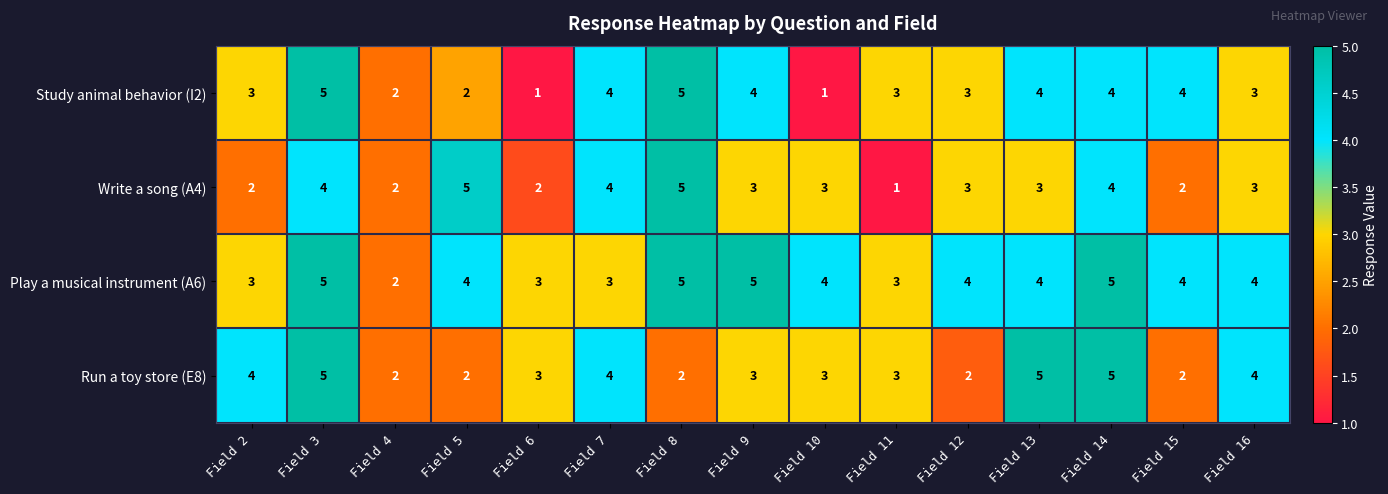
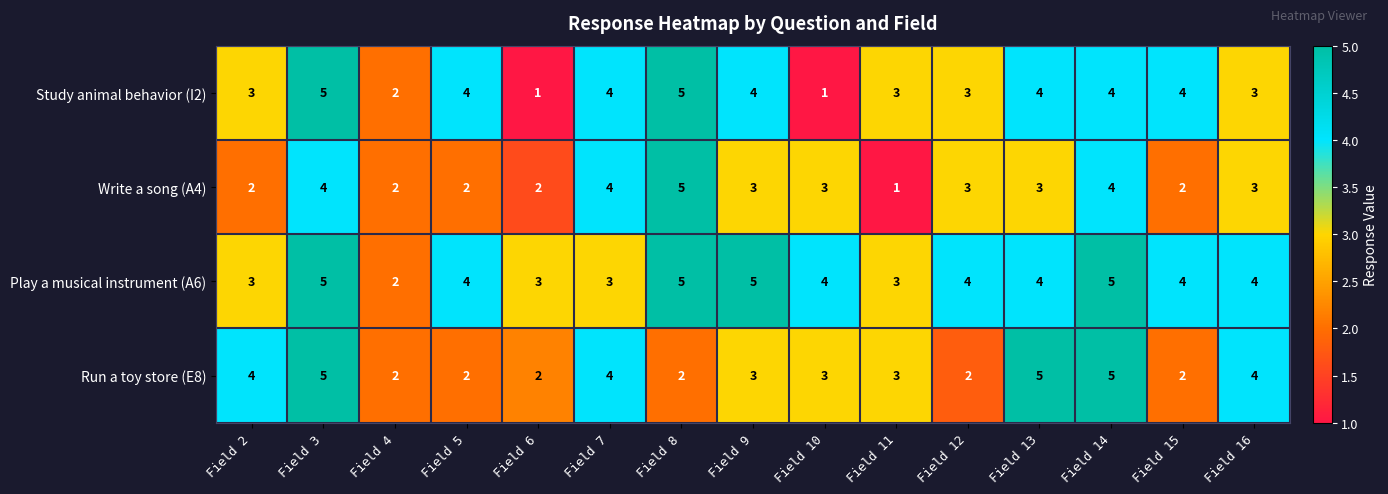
Study animal behavior (I2), Field 5: 2 -> 4
Write a song (A4), Field 5: 5 -> 2
Run a toy store (E8), Field 6: 3 -> 2
